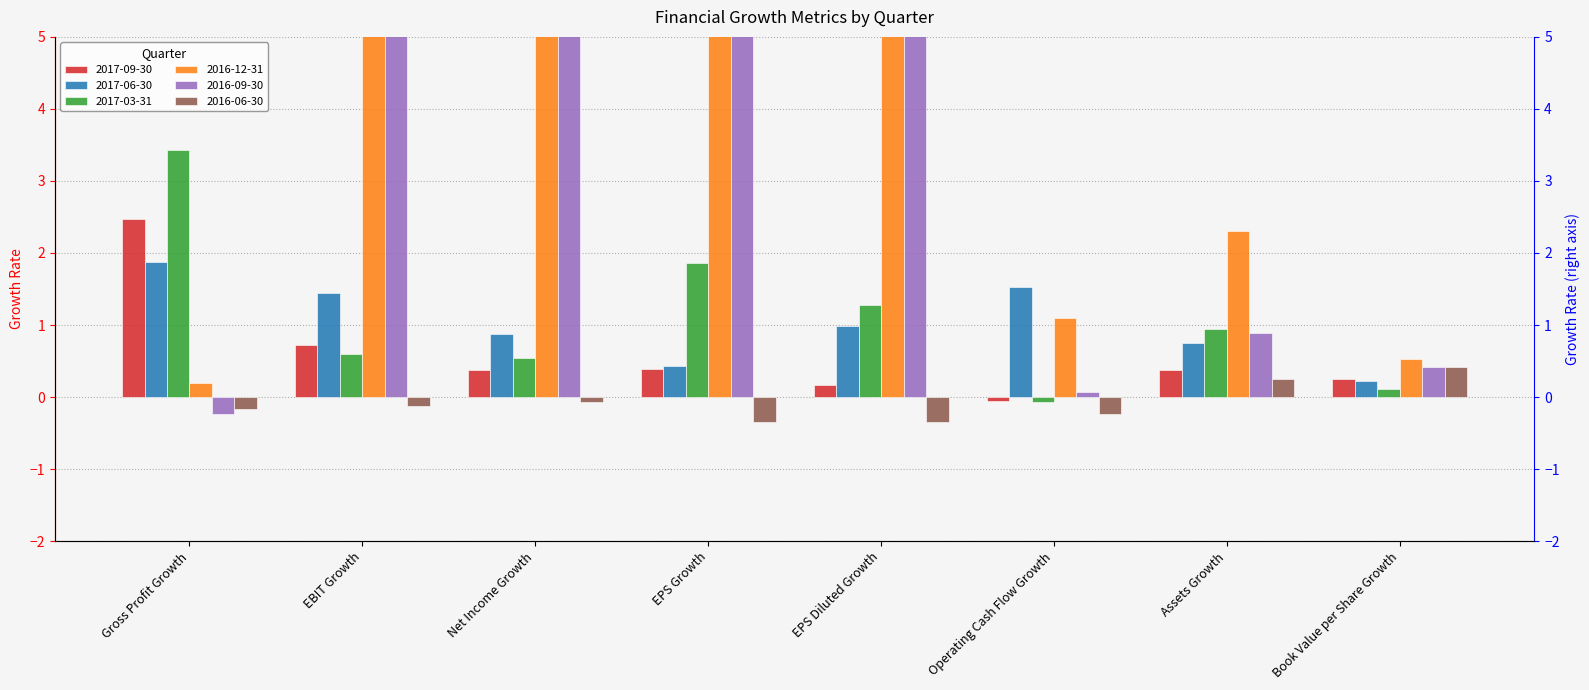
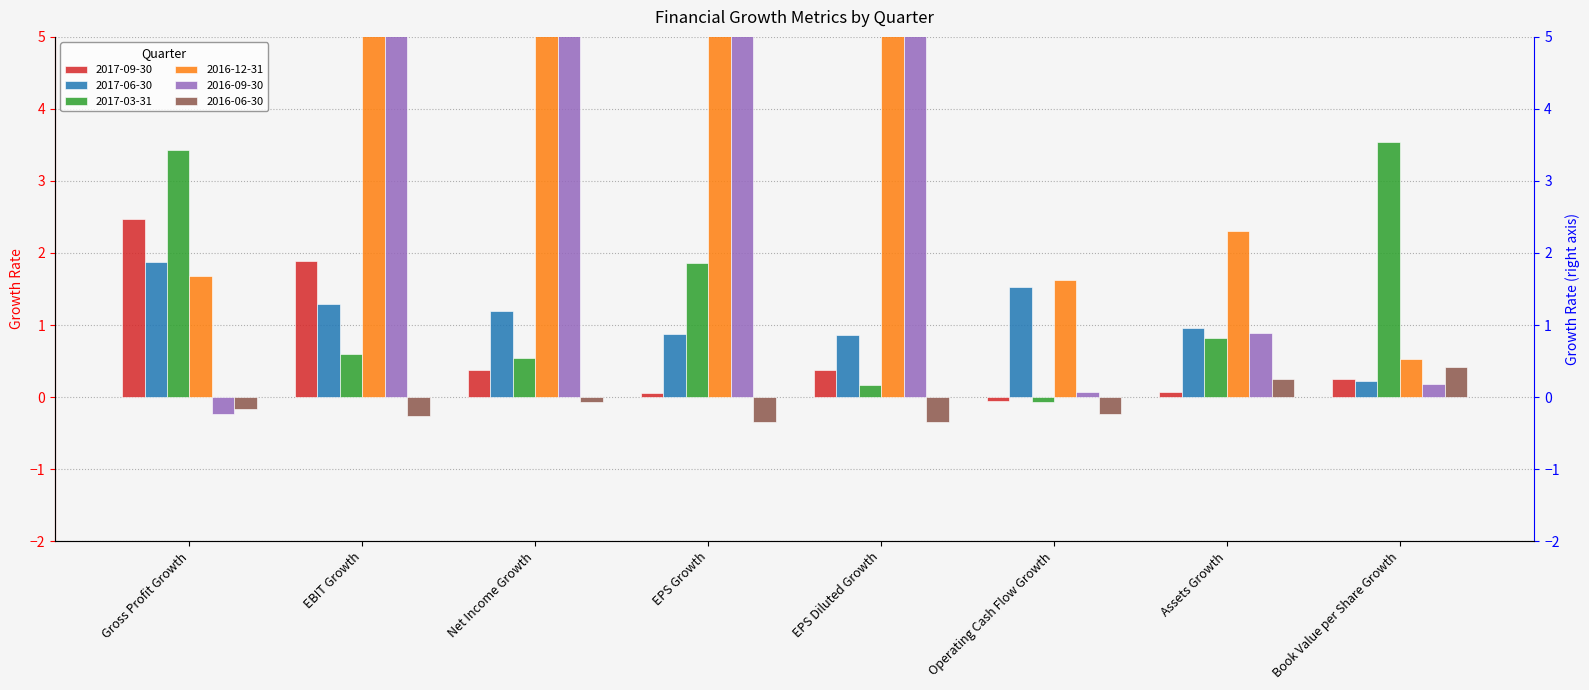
2016-12-31, Gross Profit Growth: 0.2 -> 1.7
2017-09-30, EBIT Growth: 0.7 -> 1.9
2017-06-30, EBIT Growth: 1.4 -> 1.3
2016-06-30, EBIT Growth: -0.1 -> -0.3
2017-06-30, Net Income Growth: 0.9 -> 1.2
2017-09-30, EPS Growth: 0.4 -> 0.1
2017-06-30, EPS Growth: 0.4 -> 0.9
2017-09-30, EPS Diluted Growth: 0.2 -> 0.4
2017-06-30, EPS Diluted Growth: 1.0 -> 0.9
2017-03-31, EPS Diluted Growth: 1.3 -> 0.2
2016-12-31, Operating Cash Flow Growth: 1.1 -> 1.6
2017-09-30, Assets Growth: 0.4 -> 0.1
2017-06-30, Assets Growth: 0.7 -> 1.0
2017-03-31, Assets Growth: 0.9 -> 0.8
2017-03-31, Book Value per Share Growth: 0.1 -> 3.5
2016-09-30, Book Value per Share Growth: 0.4 -> 0.2
